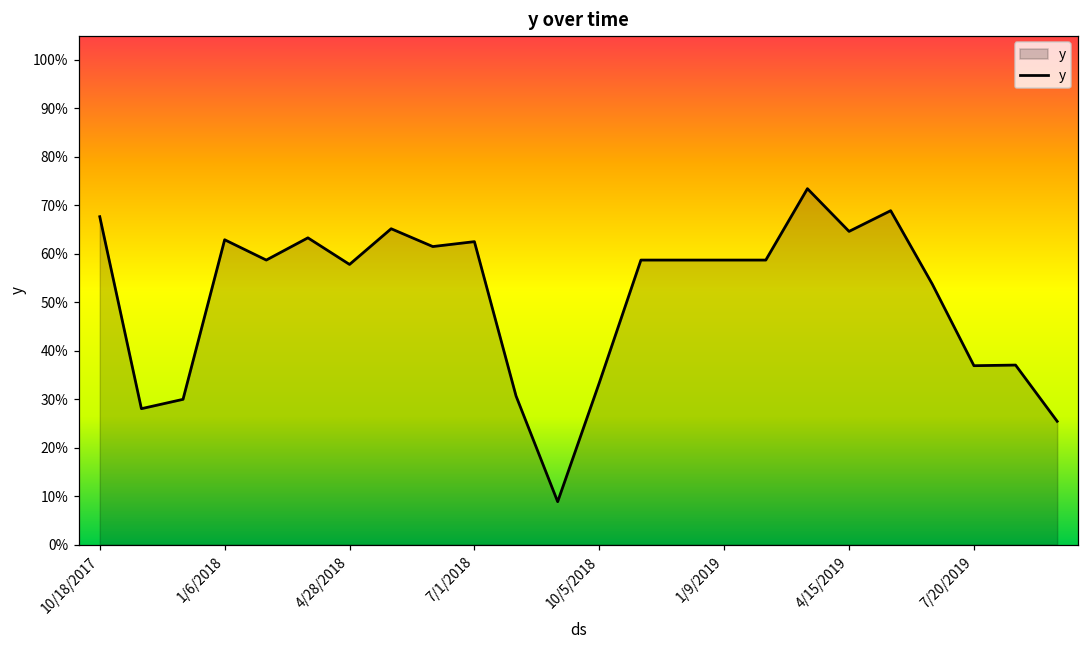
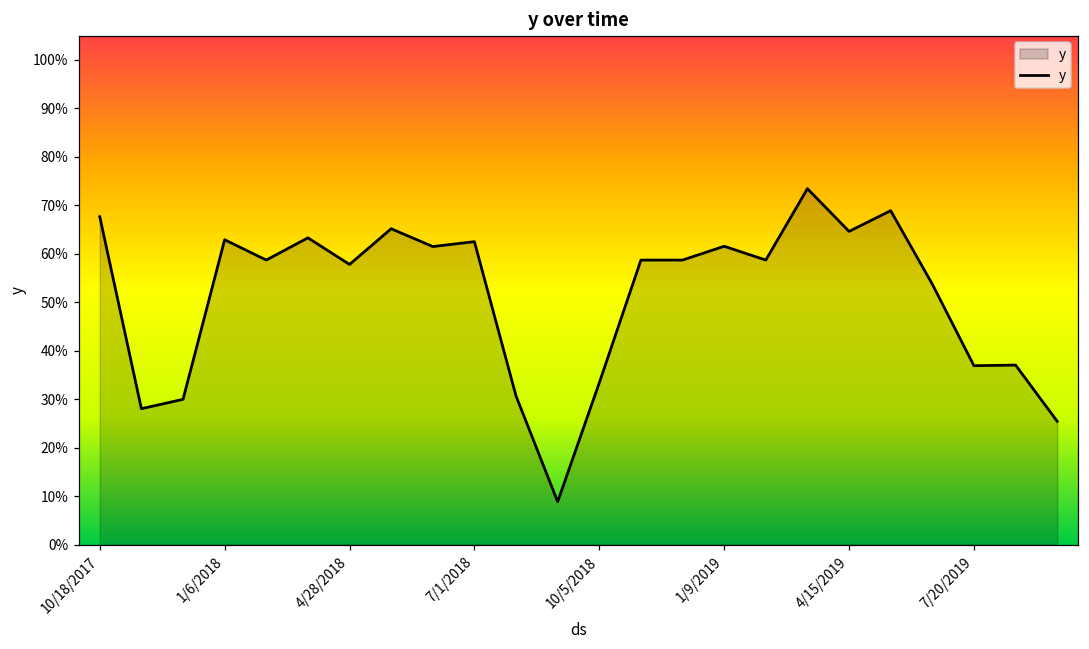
1/9/2019: 59% -> 62%
